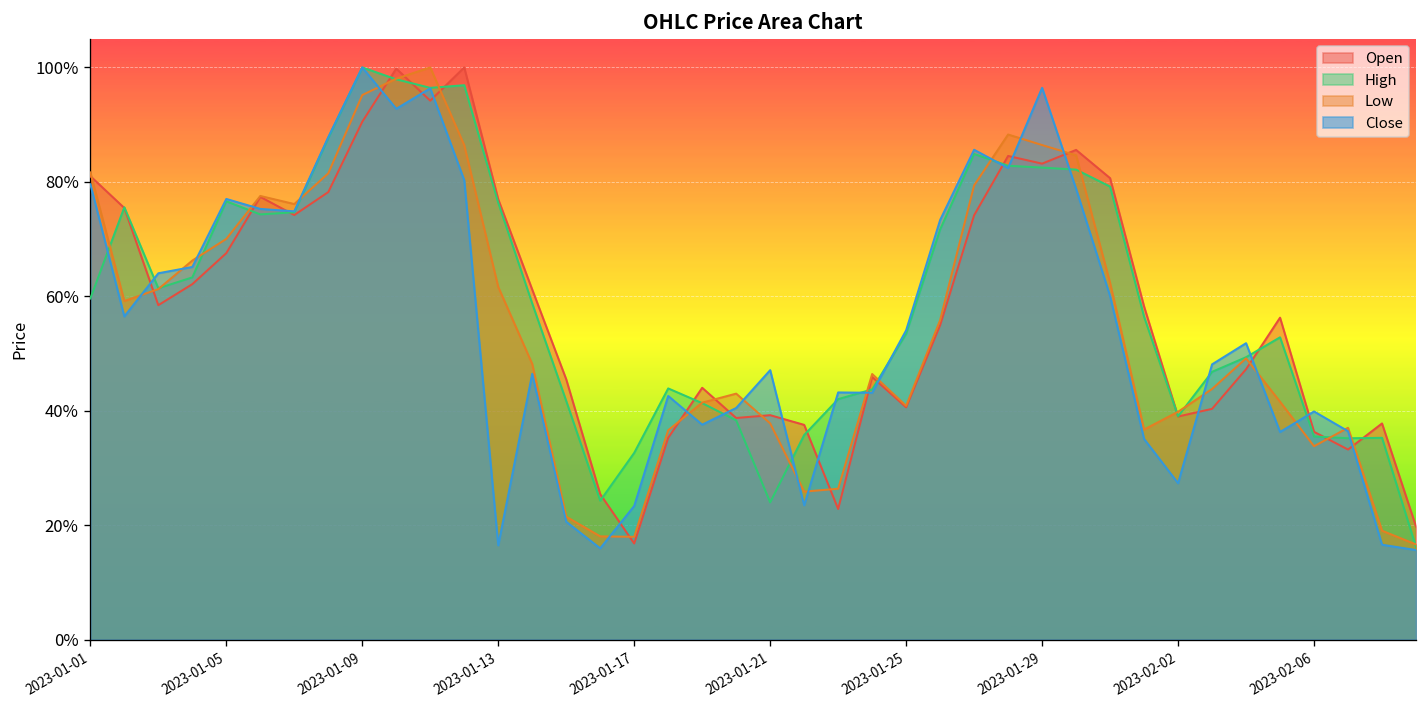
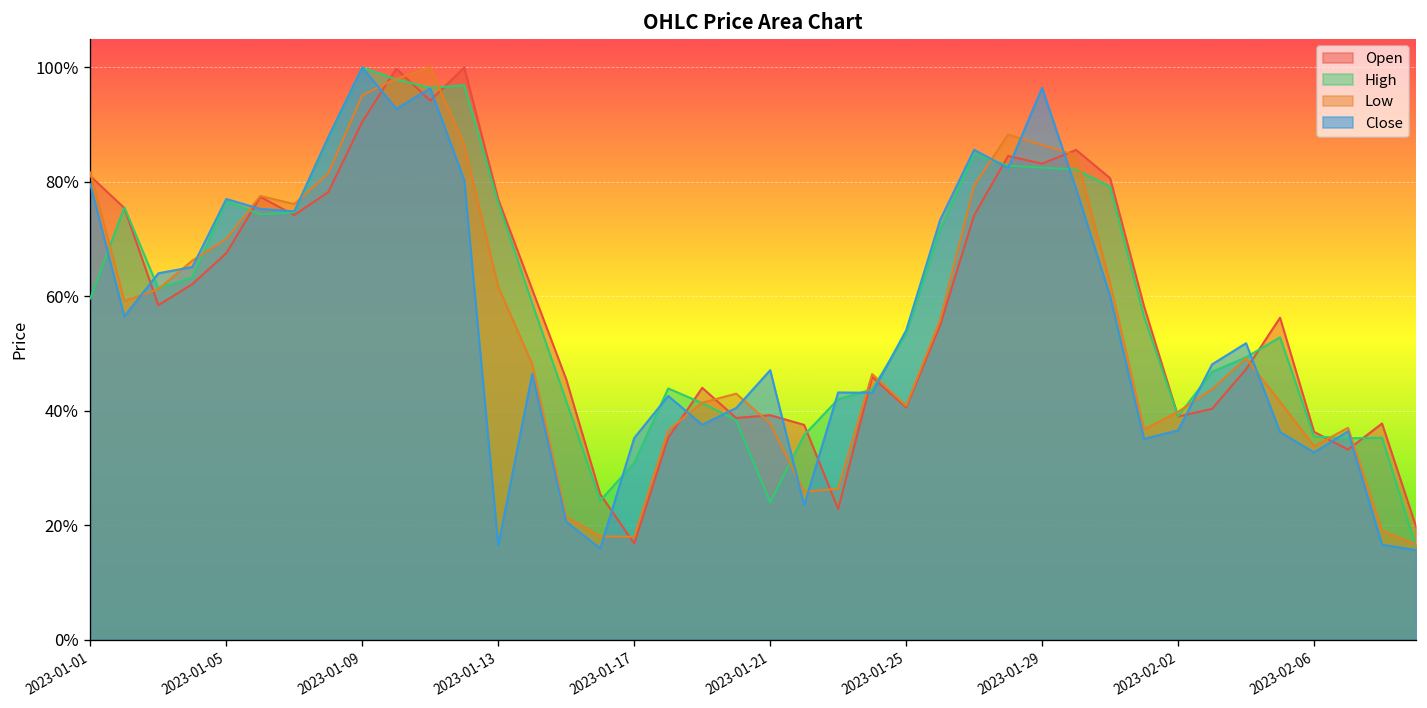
High, 2023-01-17: 33% -> 31%
Close, 2023-01-17: 23% -> 35%
Close, 2023-02-02: 27% -> 37%
Close, 2023-02-06: 40% -> 33%
